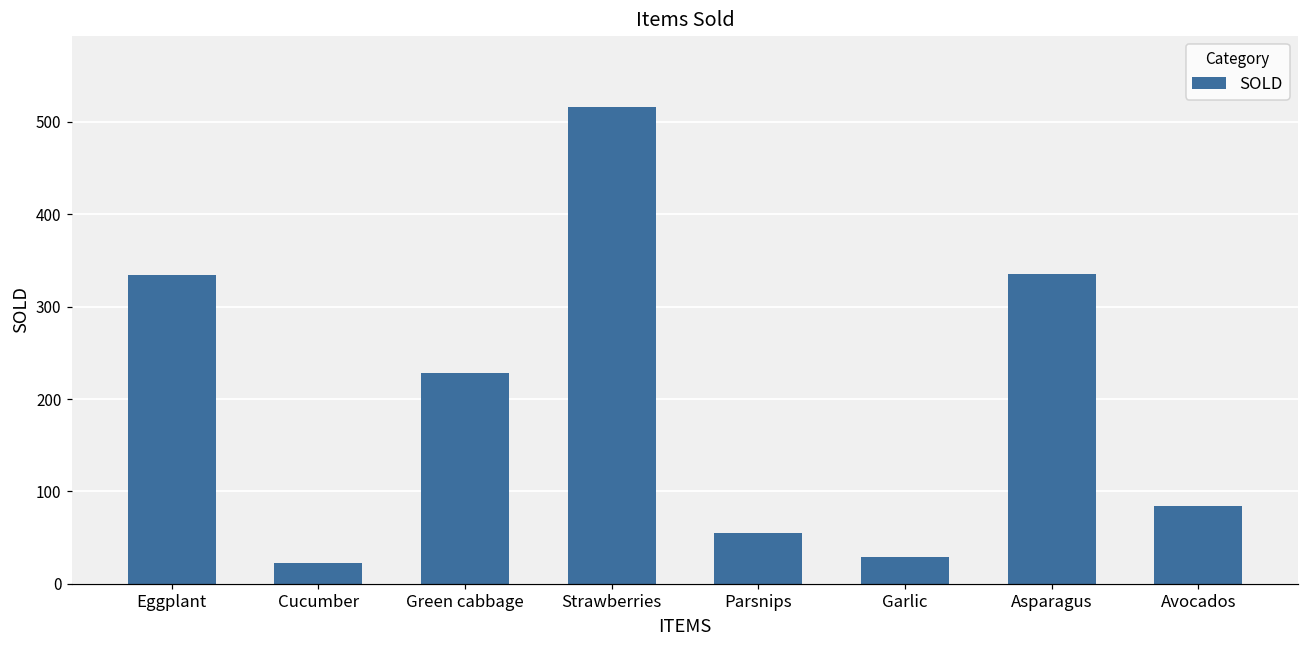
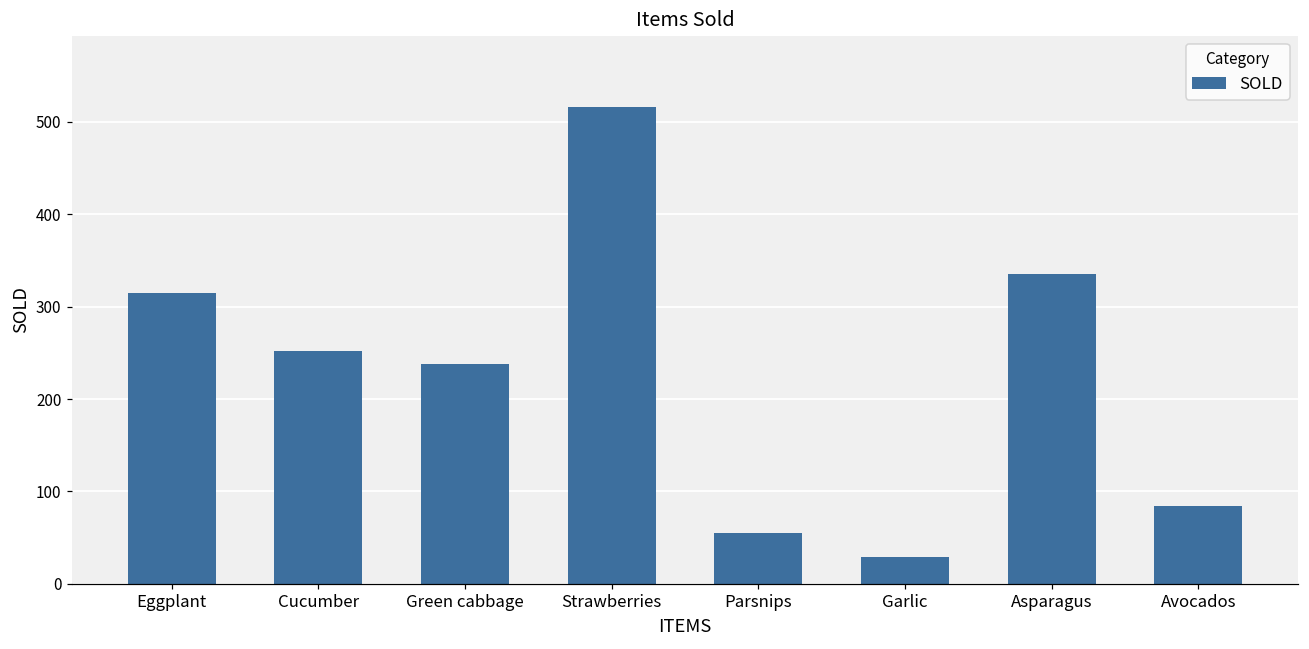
Eggplant: 330 -> 320
Cucumber: 20 -> 250
Green cabbage: 230 -> 240
